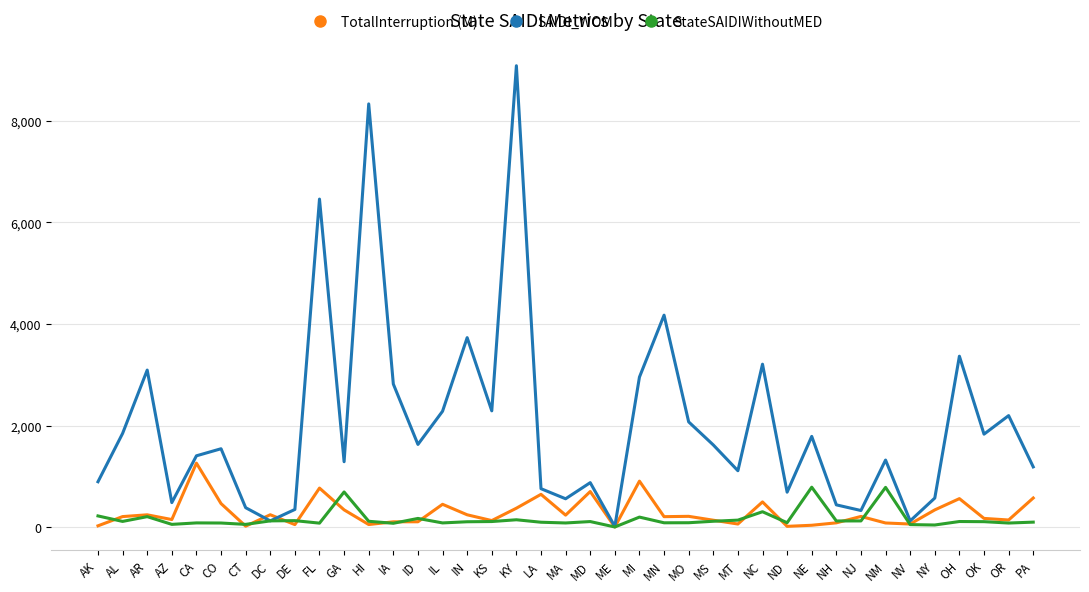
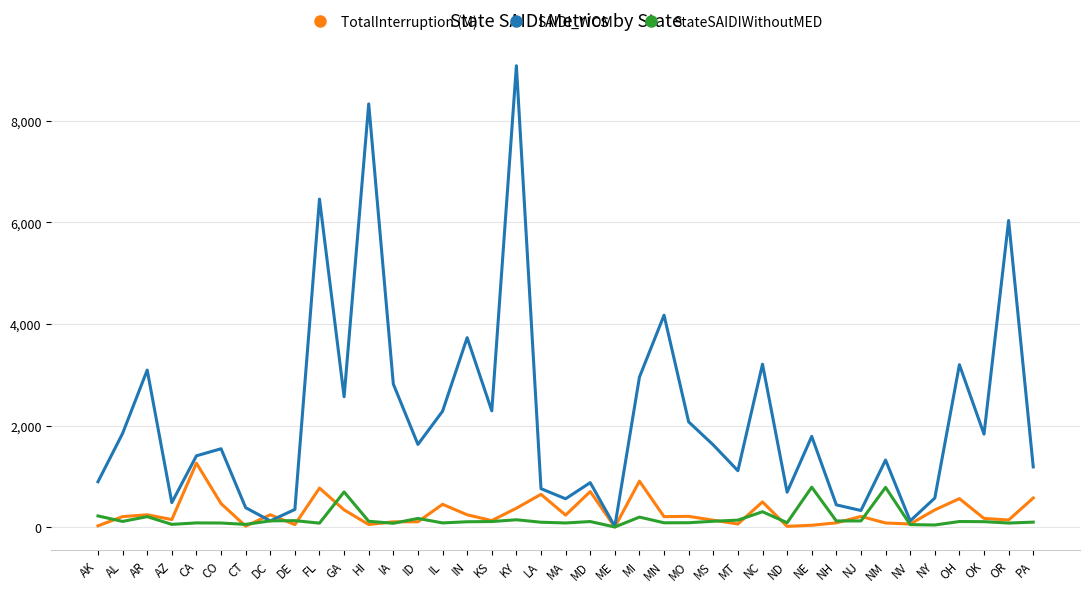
SAIDI_WOM, GA: 1,300 -> 2,600
SAIDI_WOM, OH: 3,400 -> 3,200
SAIDI_WOM, OR: 2,200 -> 6,000
